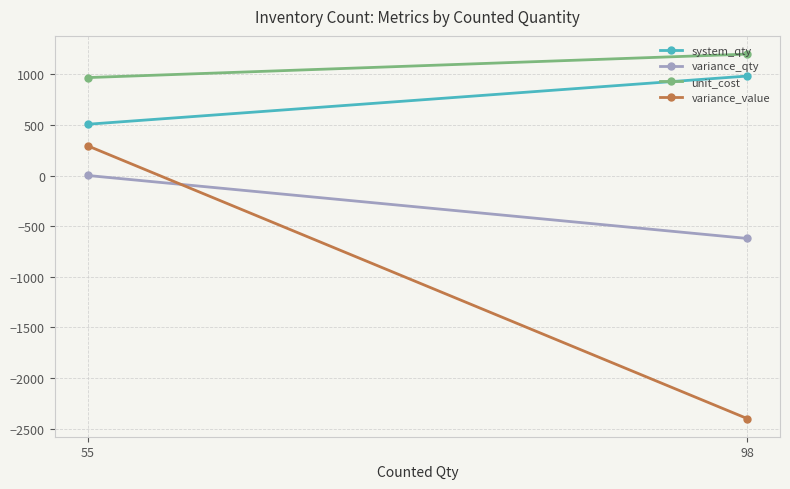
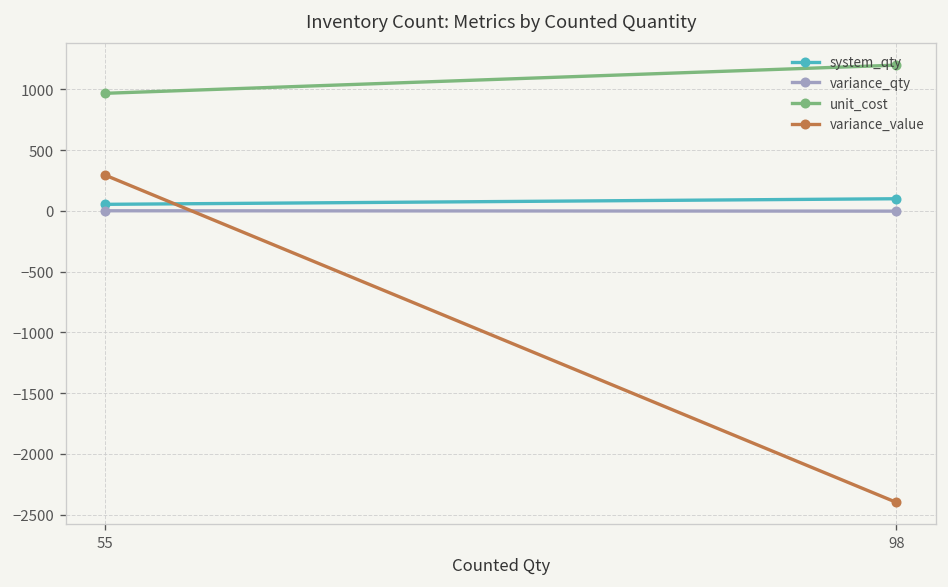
system_qty, 55: 510 -> 50
system_qty, 98: 980 -> 100
variance_qty, 98: -620 -> 0
